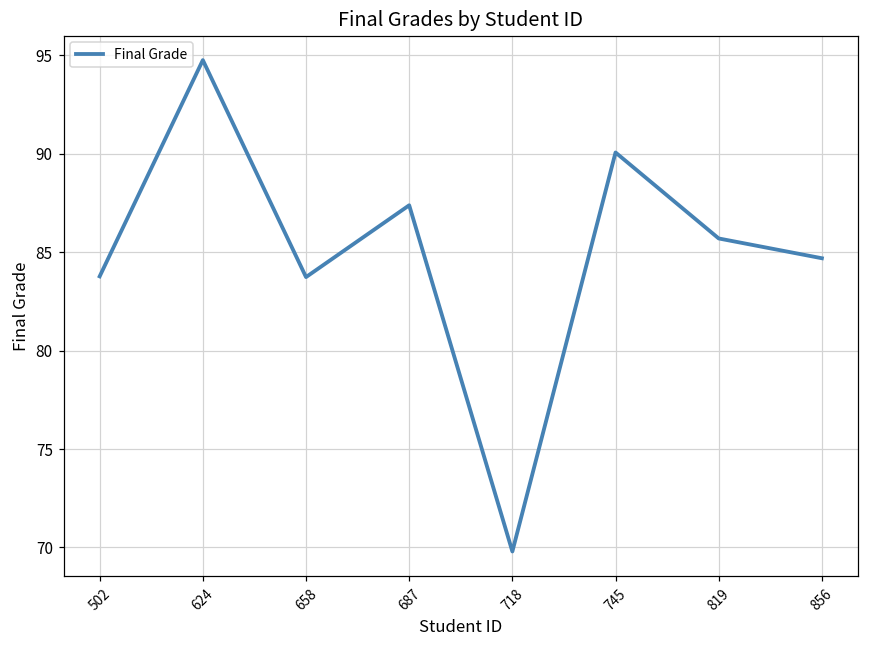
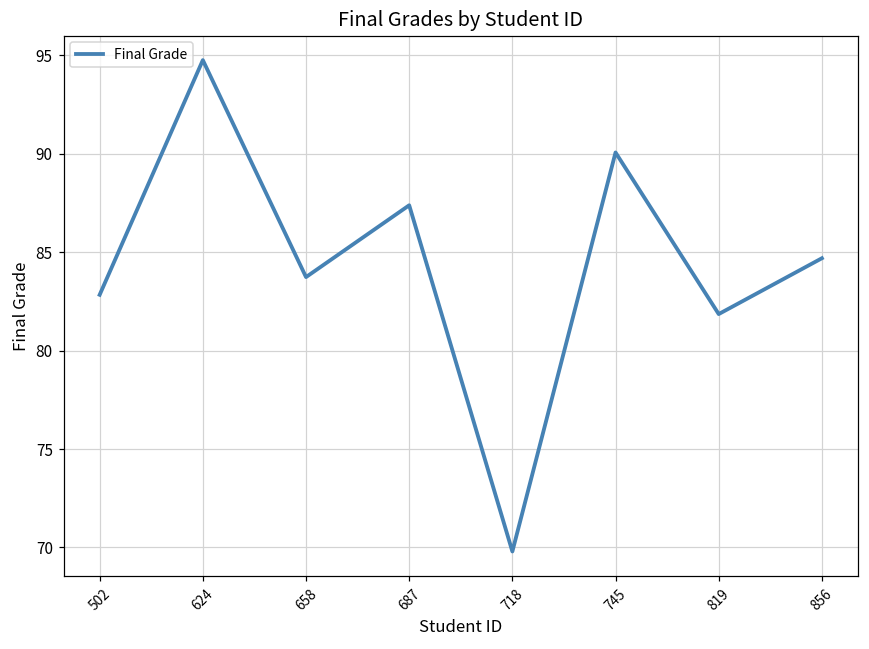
502: 83.8 -> 82.8
819: 85.7 -> 81.9
